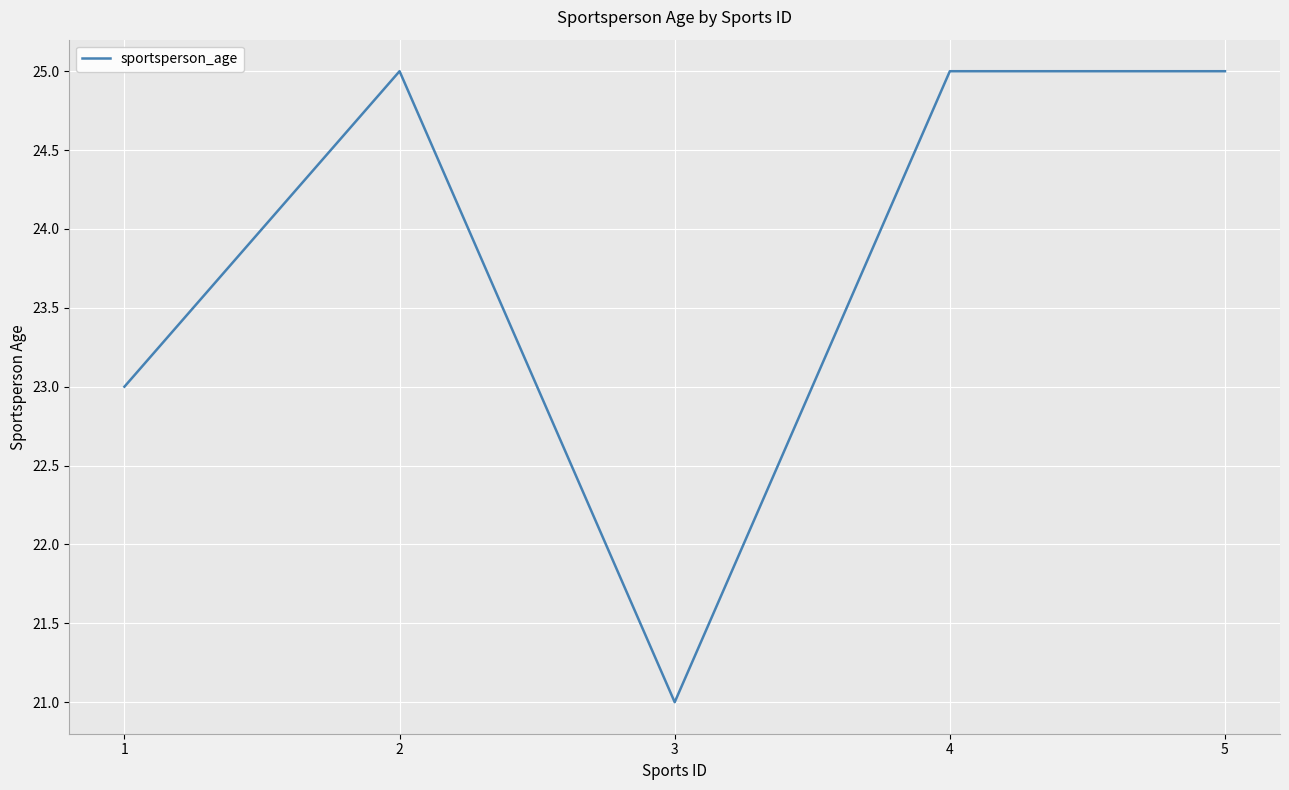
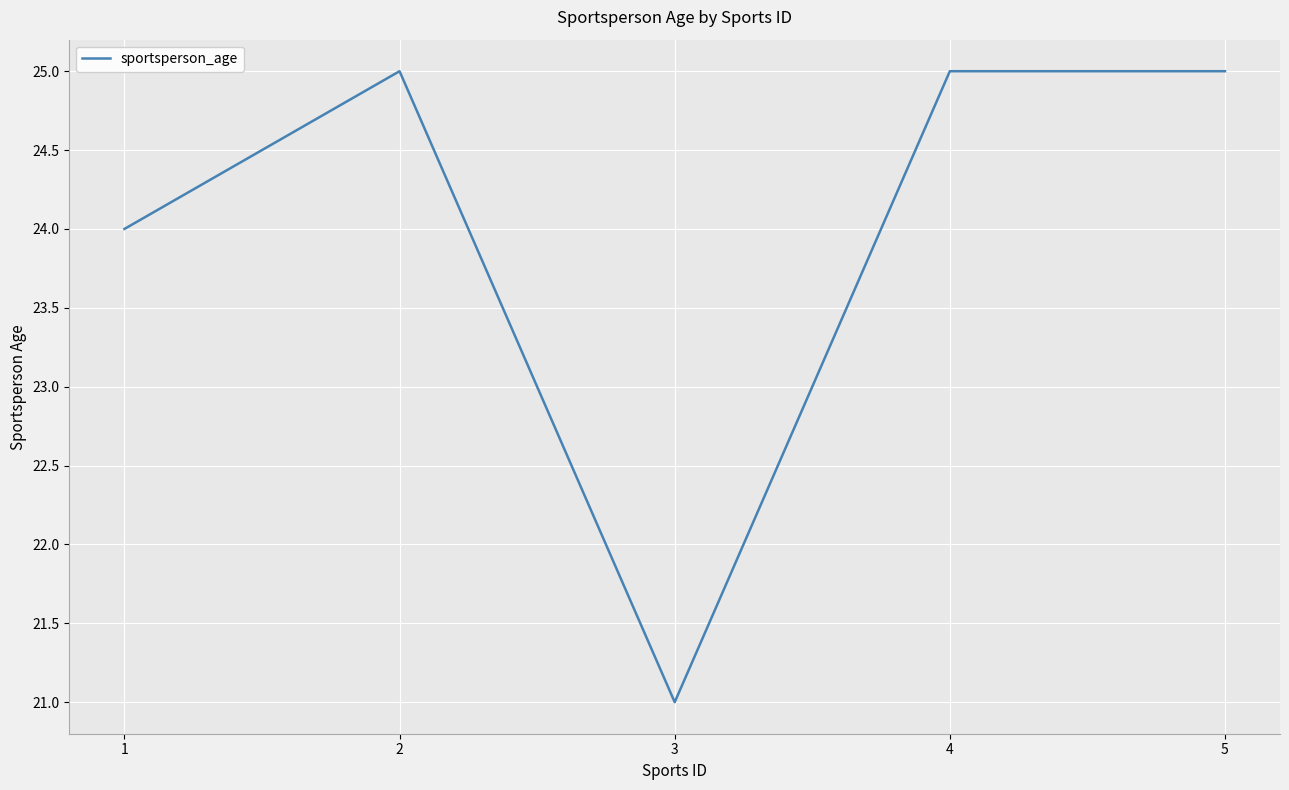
1: 23 -> 24
